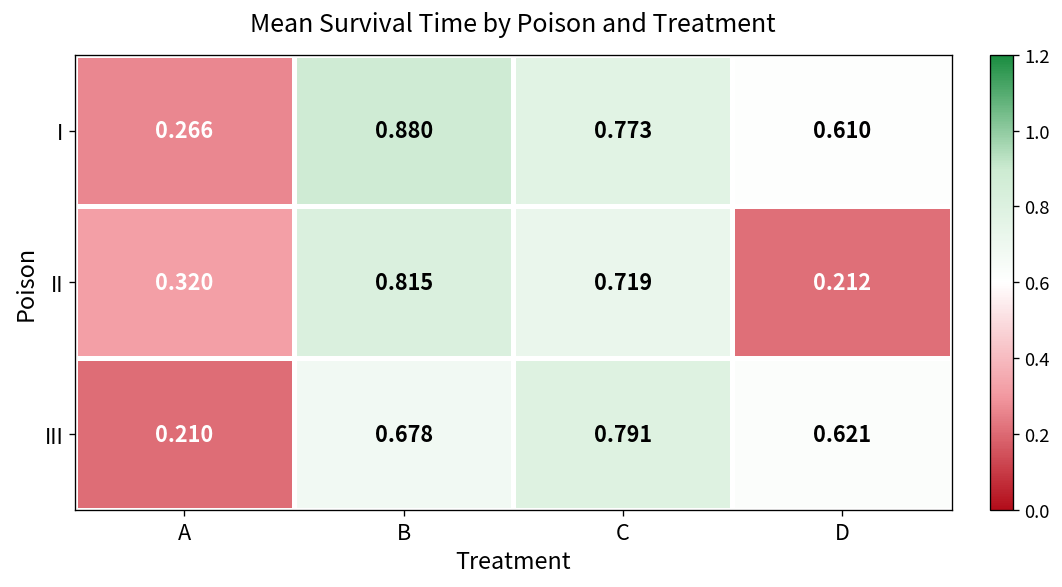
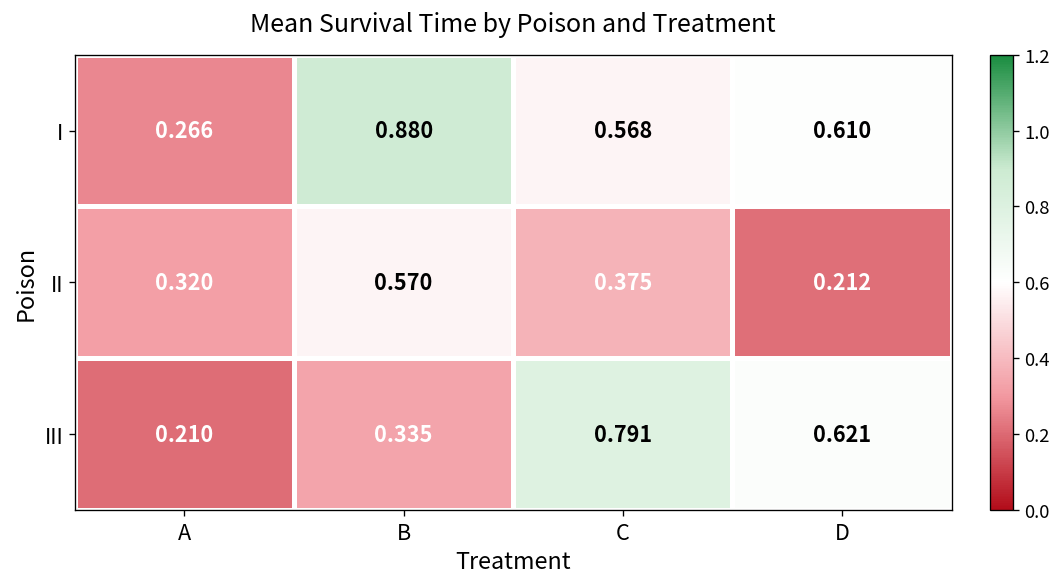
I, C: 0.773 -> 0.568
II, B: 0.815 -> 0.570
II, C: 0.719 -> 0.375
III, B: 0.678 -> 0.335
